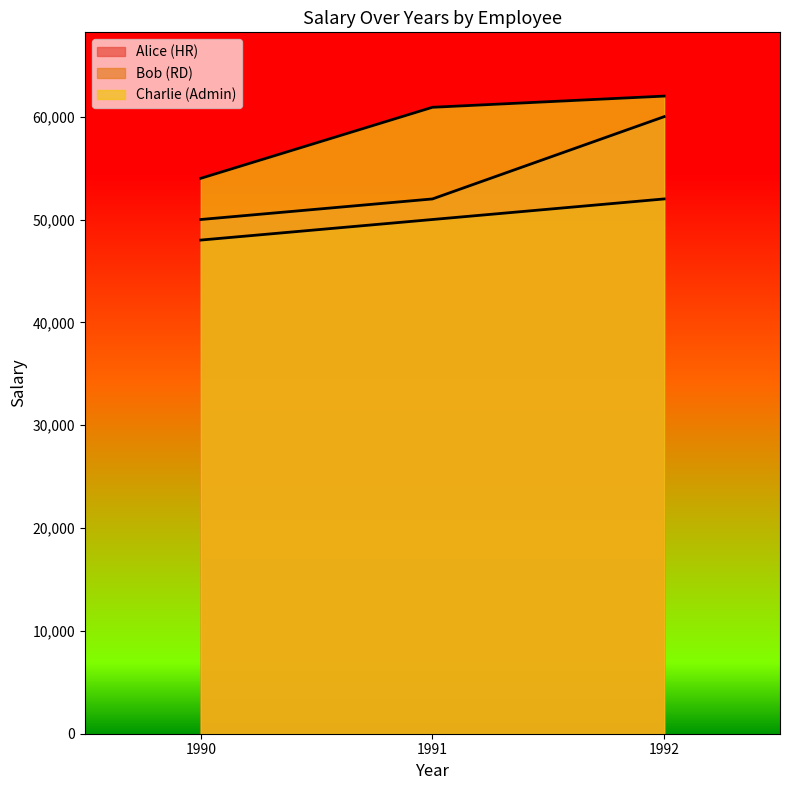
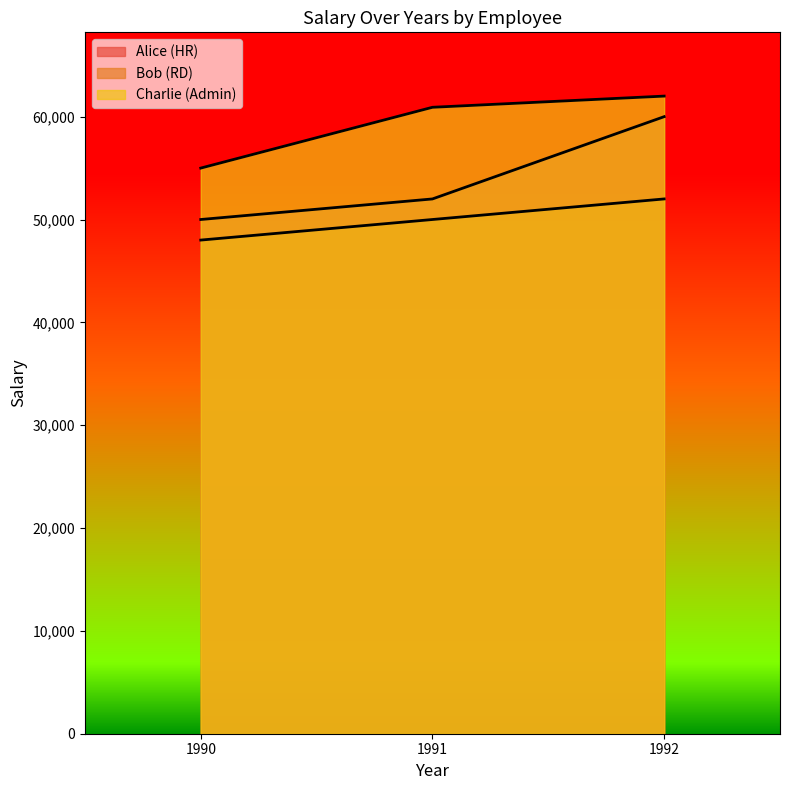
Charlie (Admin), 1990: 54,000 -> 55,000
